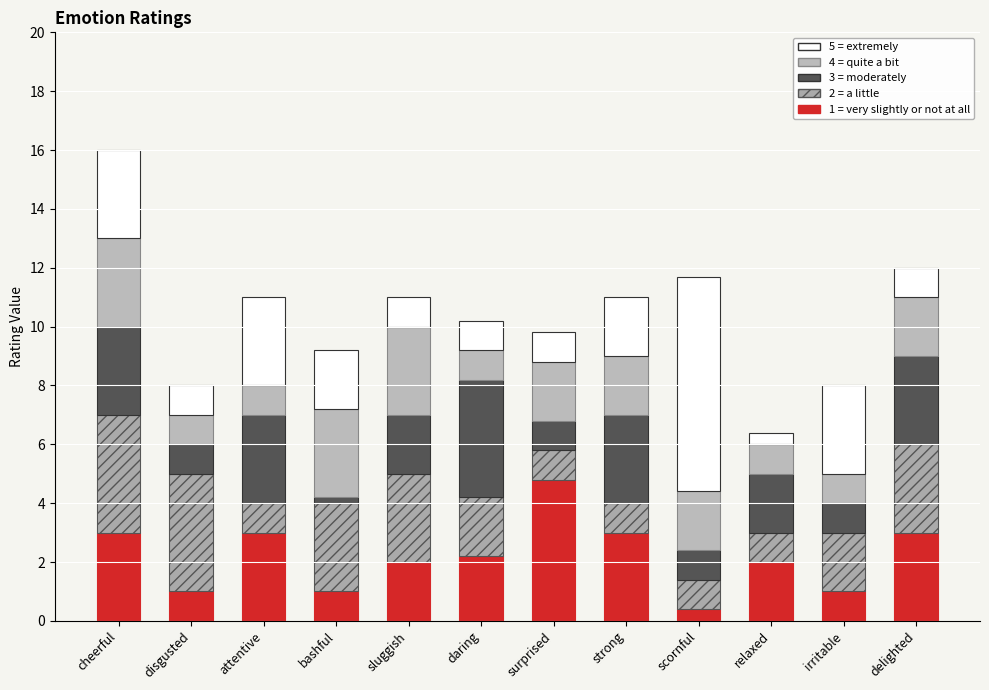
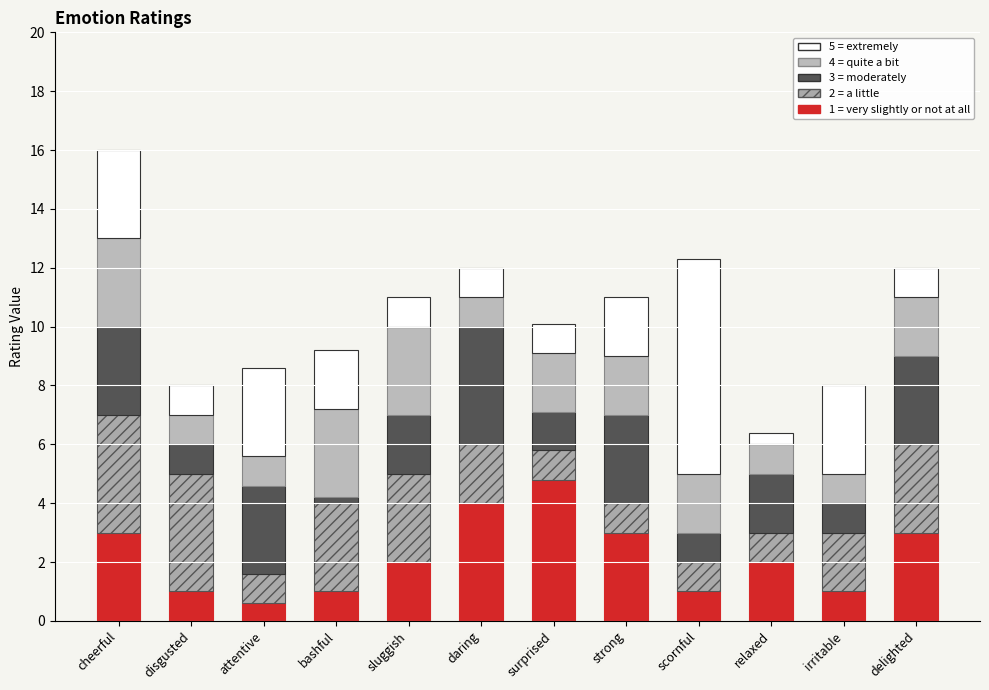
1 = very slightly or not at all, attentive: 3.0 -> 0.6
1 = very slightly or not at all, daring: 2.2 -> 4.0
3 = moderately, surprised: 1.0 -> 1.3
1 = very slightly or not at all, scornful: 0.4 -> 1.0
